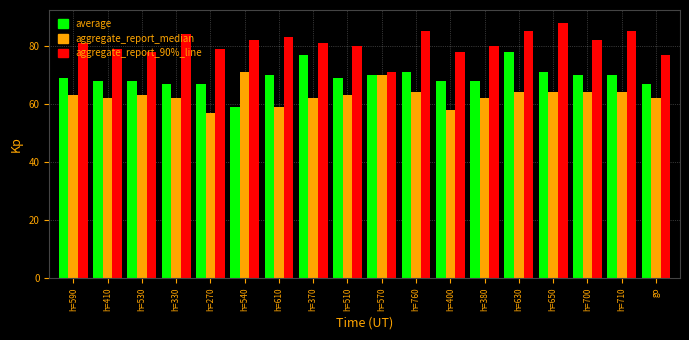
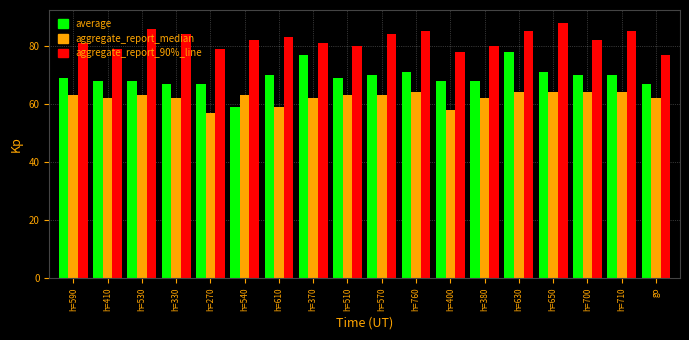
aggregate_report_90%_line, h=530: 78 -> 86
aggregate_report_median, h=540: 71 -> 63
aggregate_report_median, h=570: 70 -> 63
aggregate_report_90%_line, h=570: 71 -> 84
